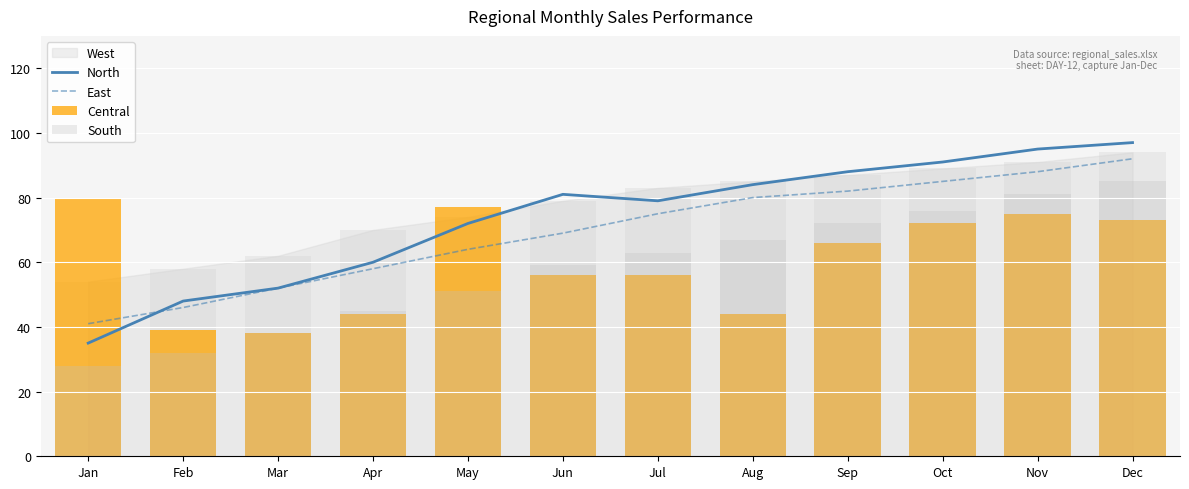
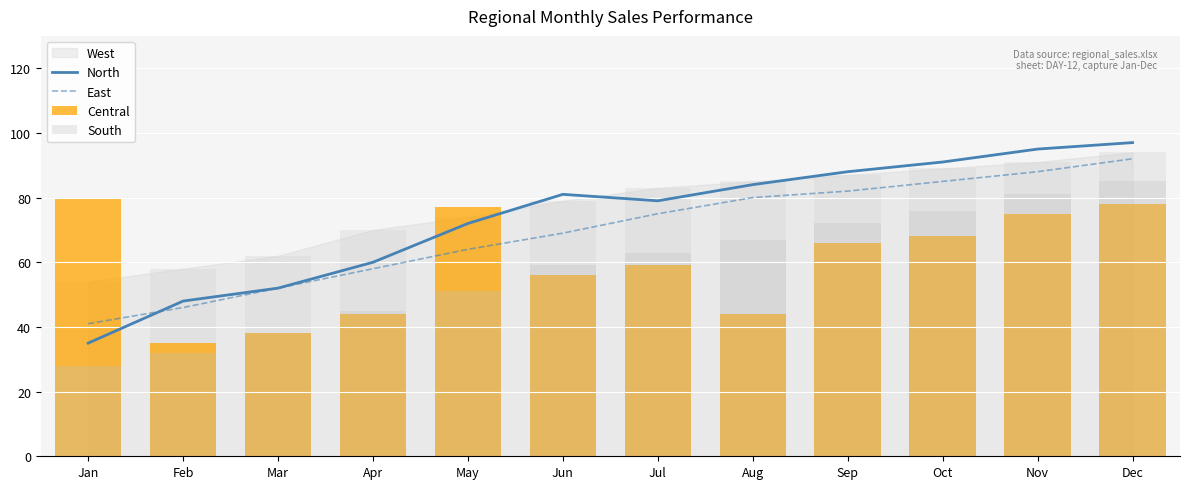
Central, Feb: 39 -> 35
Central, Jul: 56 -> 59
Central, Oct: 72 -> 68
Central, Dec: 73 -> 78
